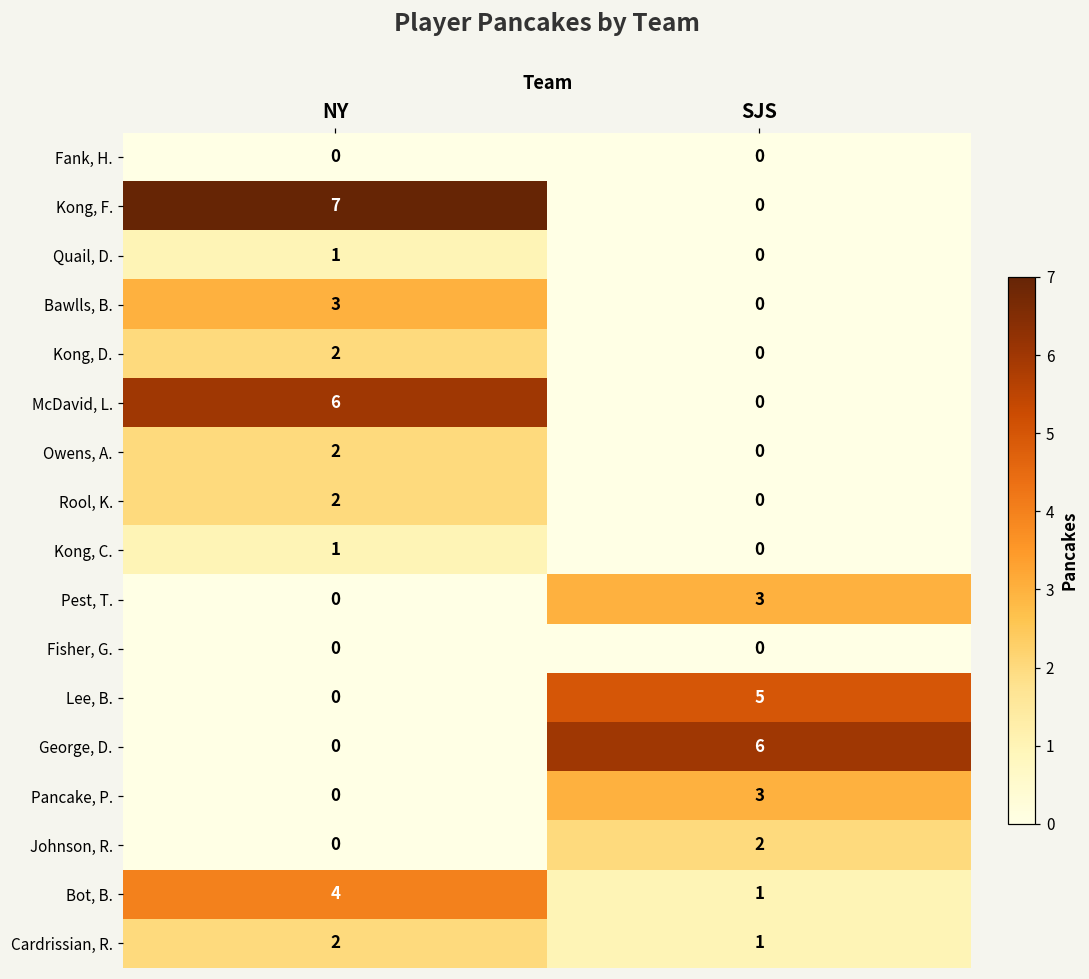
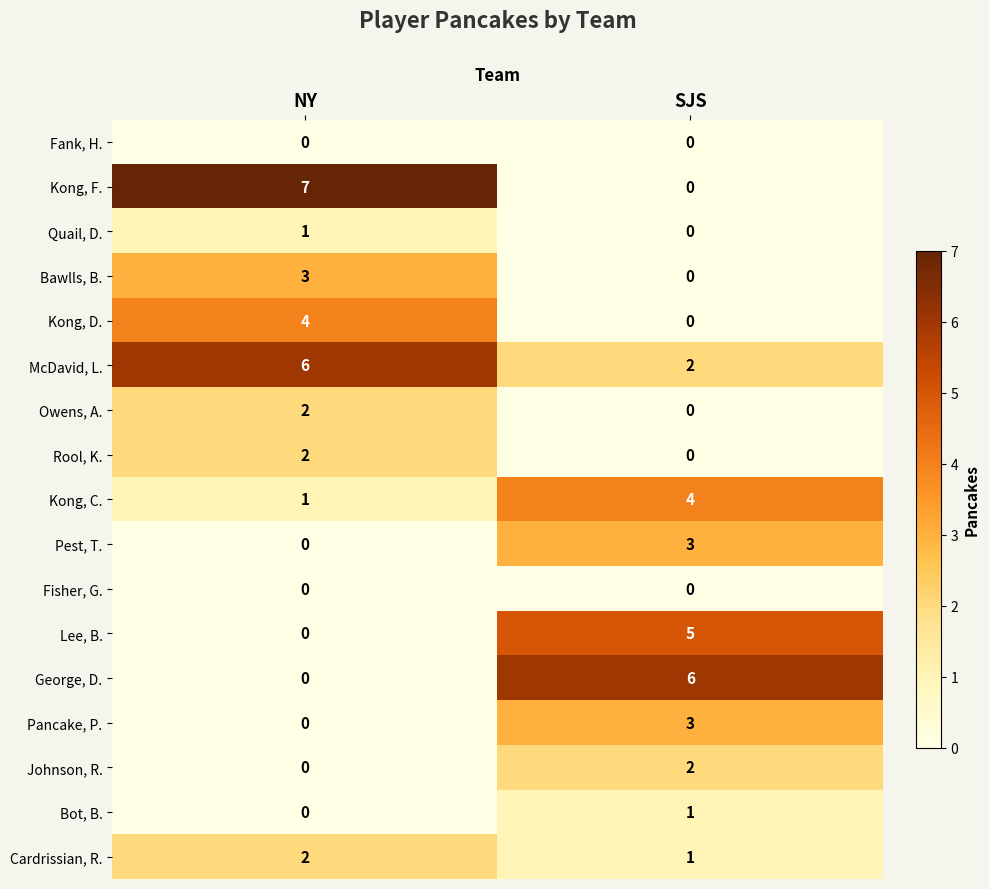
Kong, D., NY: 2 -> 4
McDavid, L., SJS: 0 -> 2
Kong, C., SJS: 0 -> 4
Bot, B., NY: 4 -> 0
